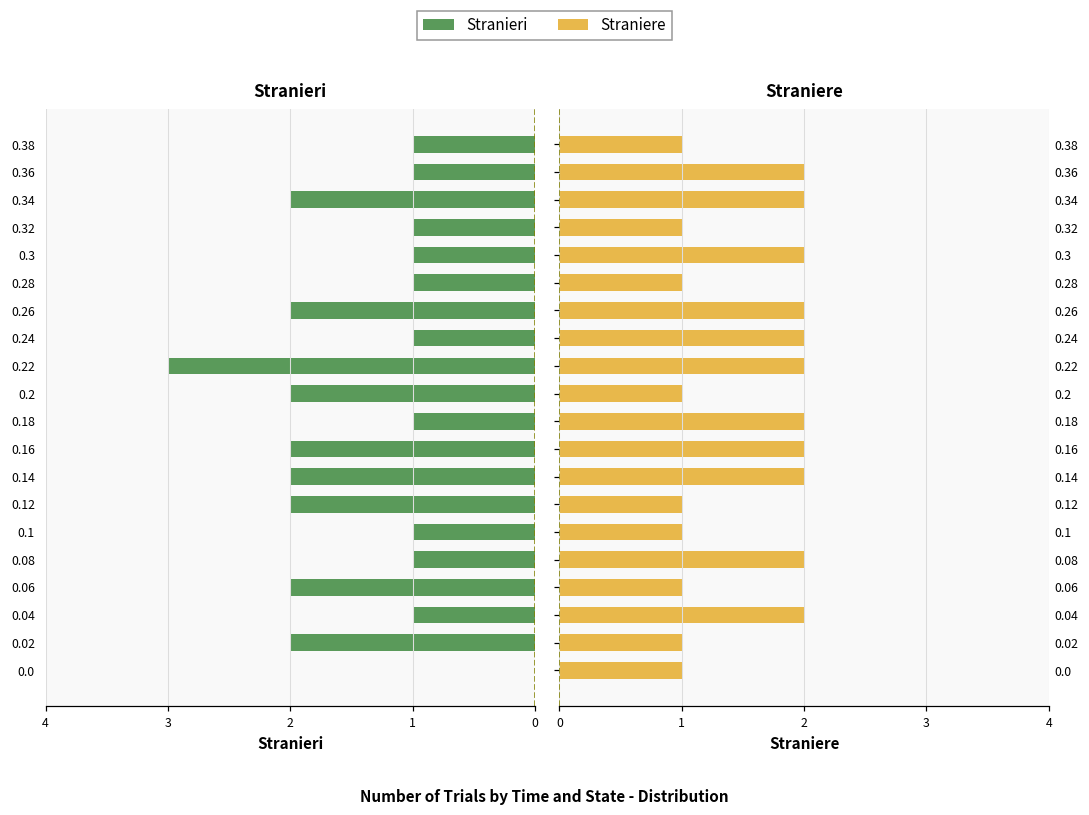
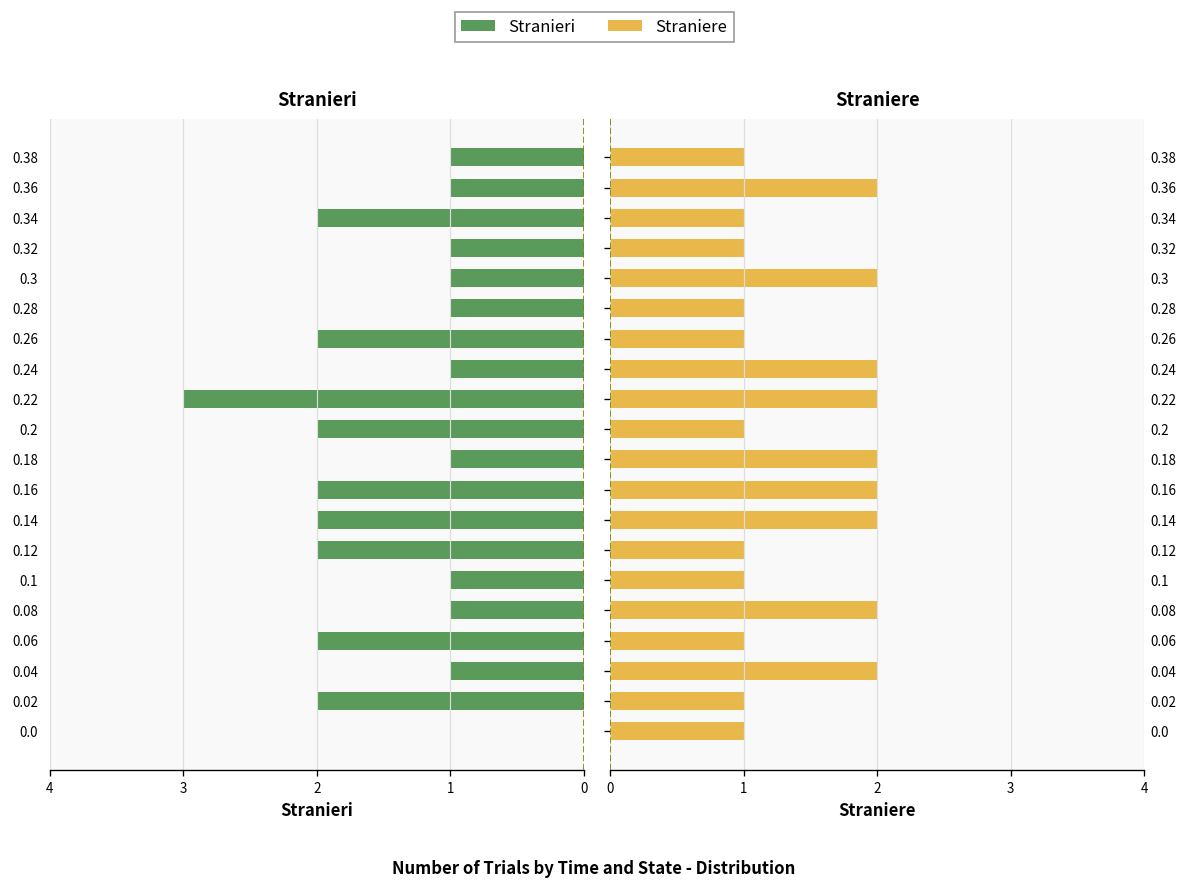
Straniere, 0.34: 2 -> 1
Straniere, 0.26: 2 -> 1
